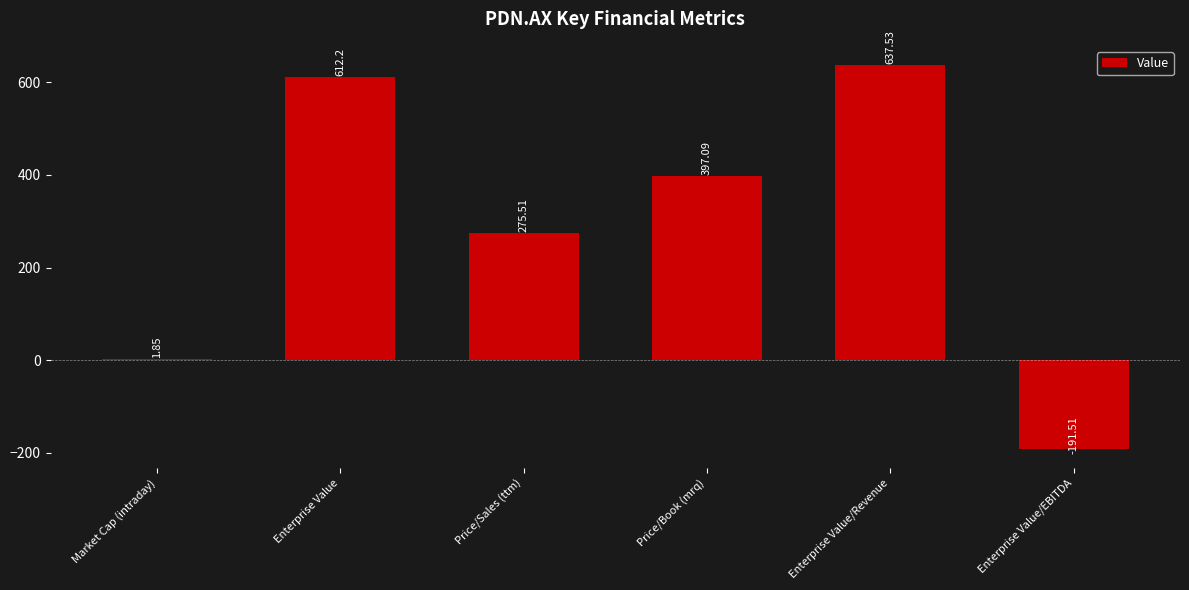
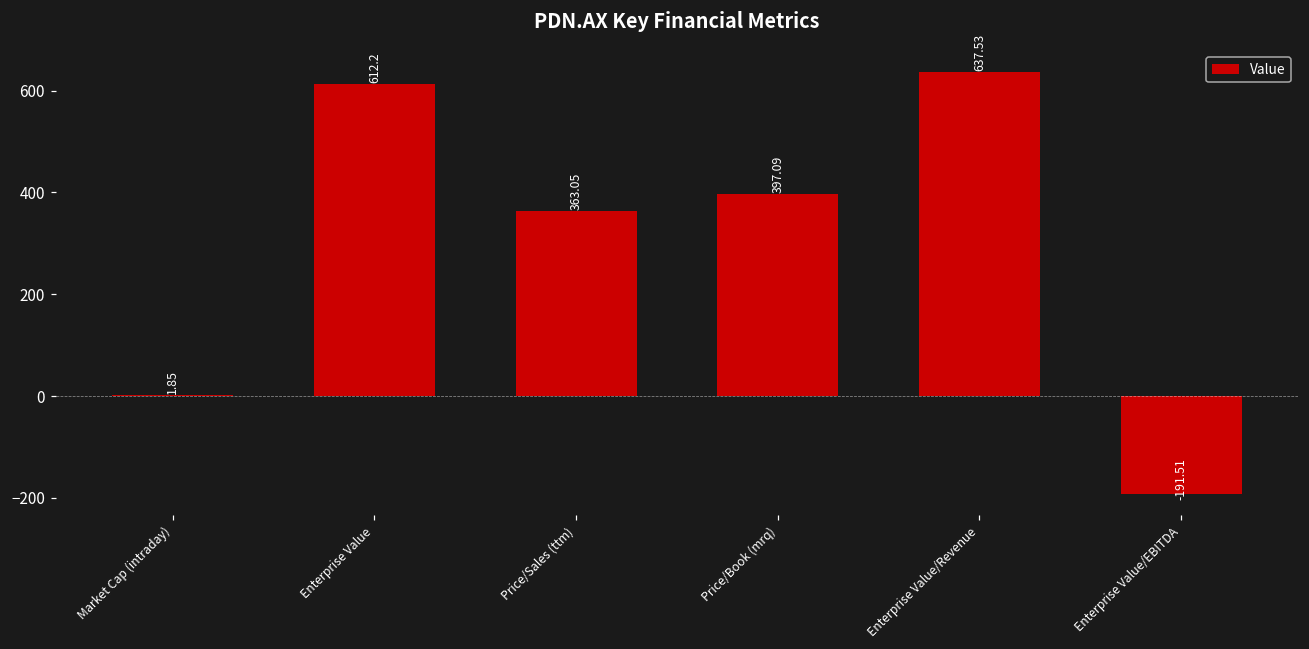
Price/Sales (ttm): 275.51 -> 363.05
